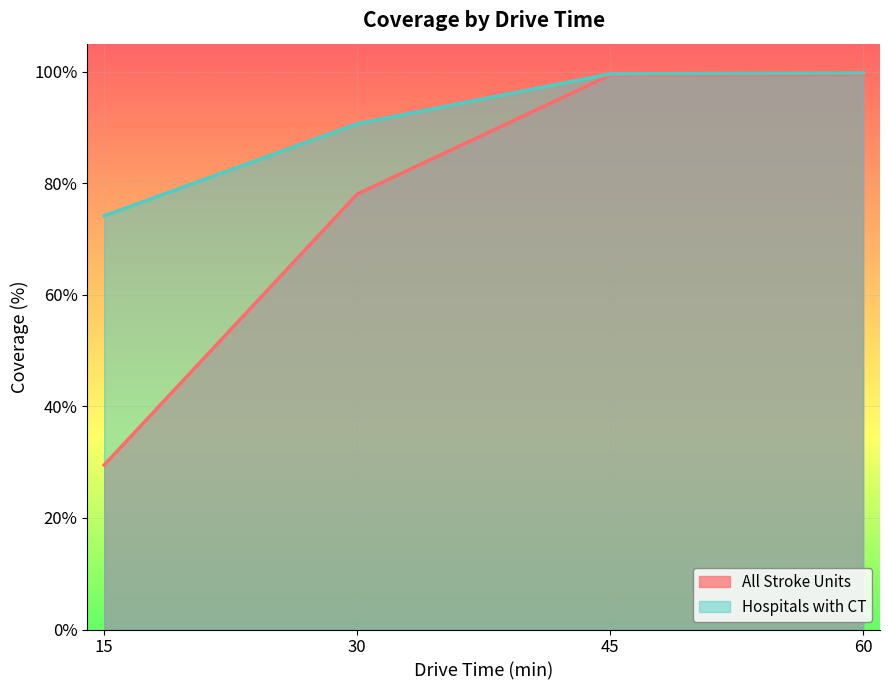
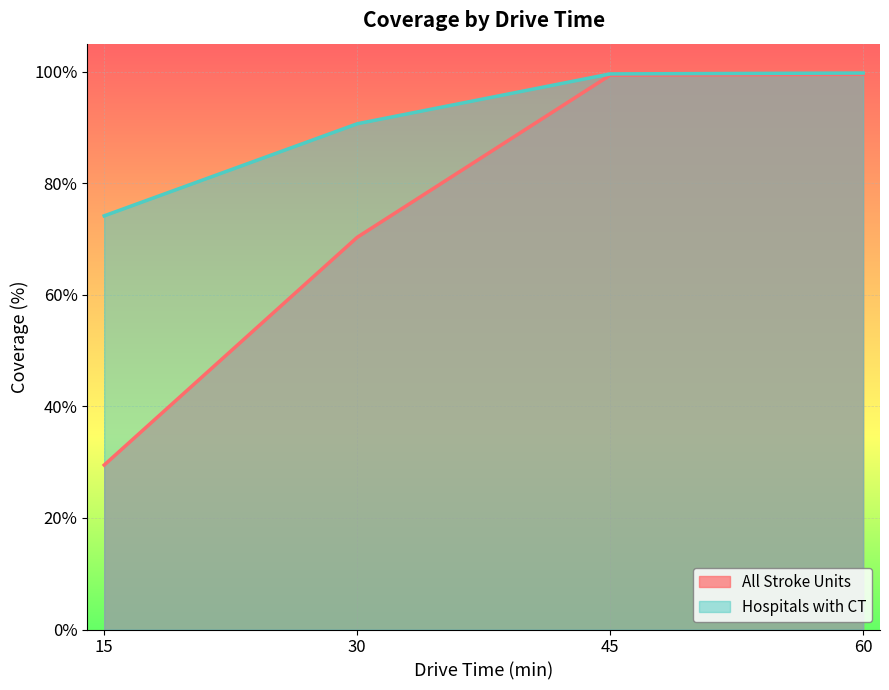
All Stroke Units, 30: 78% -> 70%
